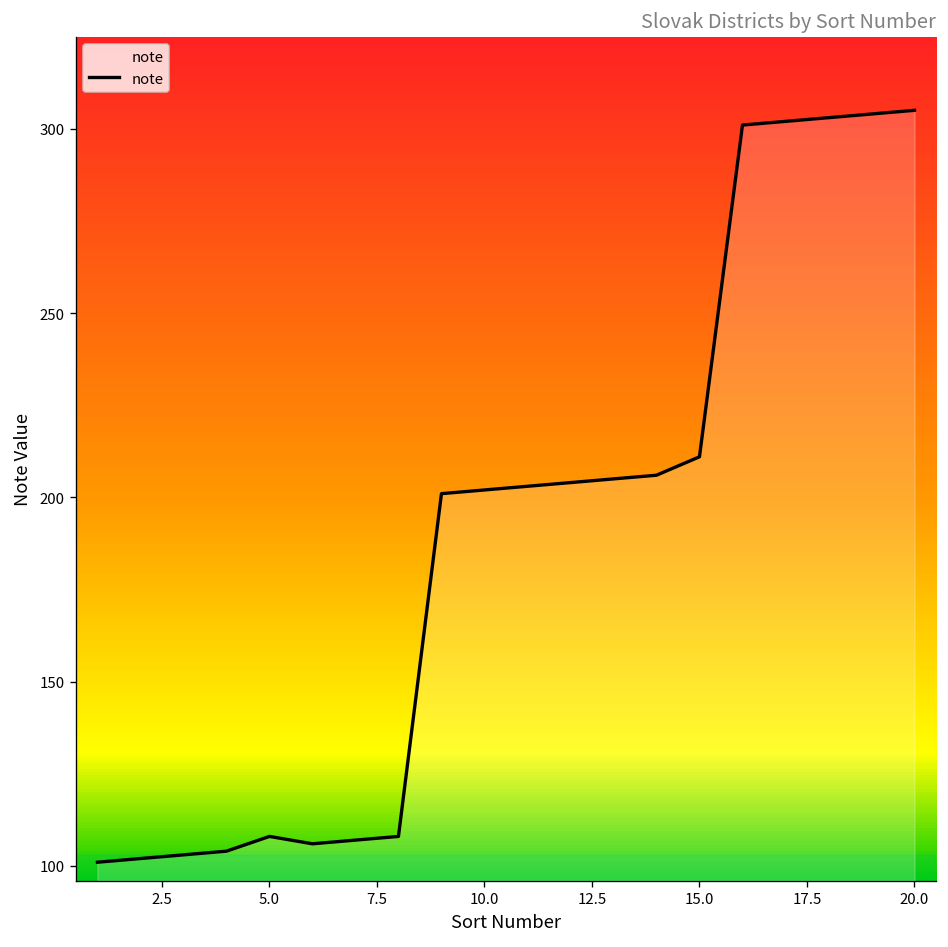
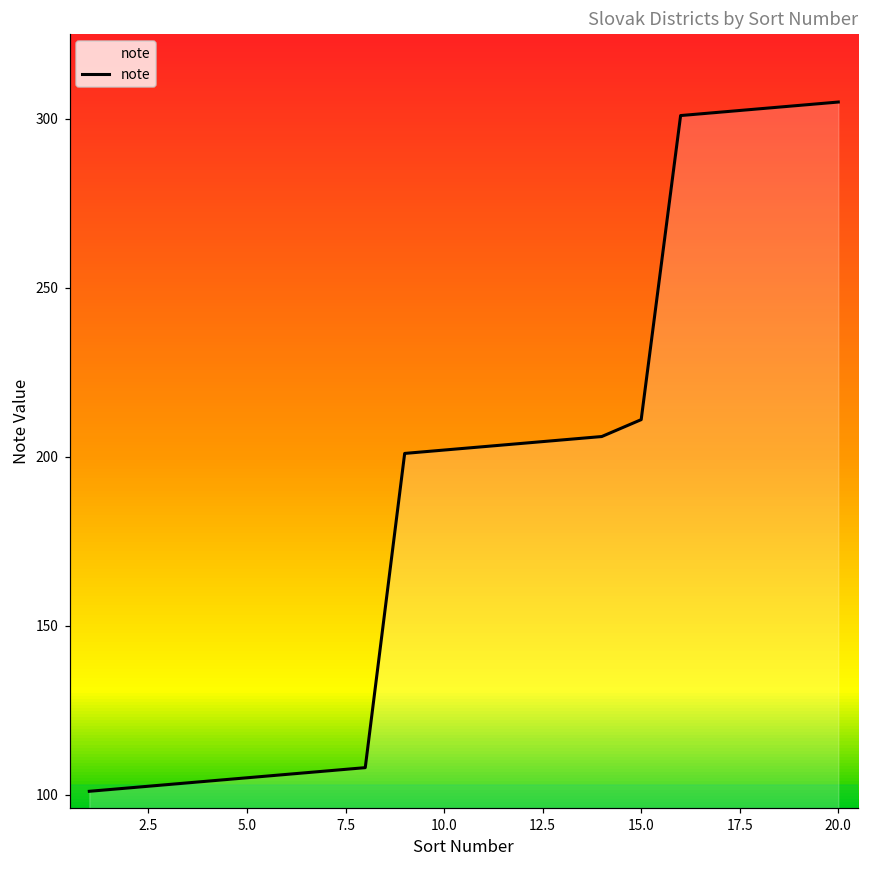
5.0: 108 -> 105
